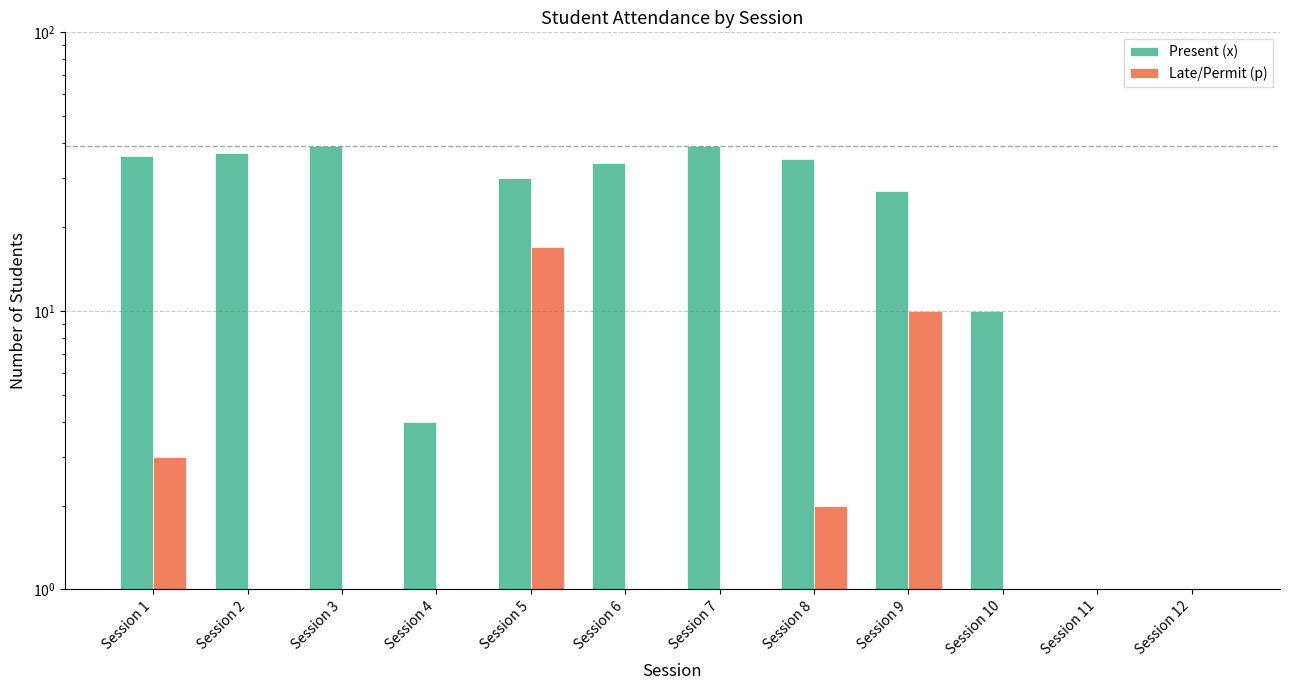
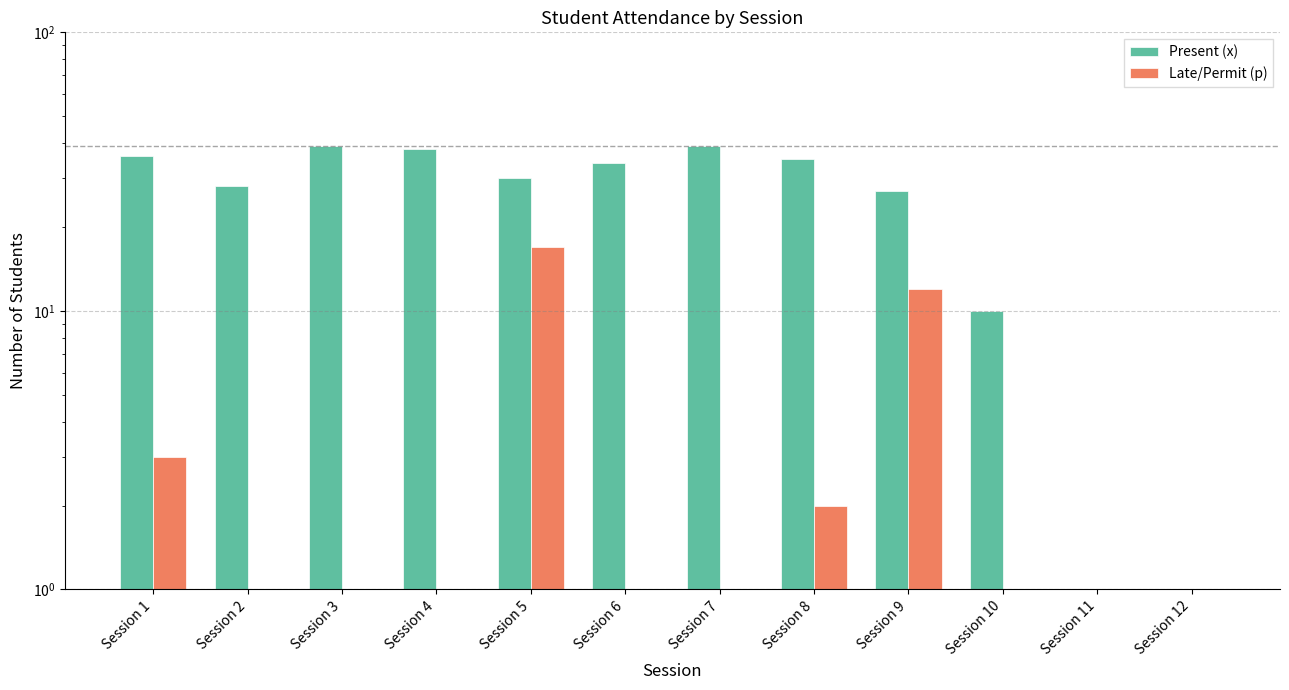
Present (x), Session 2: 37 -> 28
Present (x), Session 4: 4 -> 38
Late/Permit (p), Session 9: 10 -> 12
